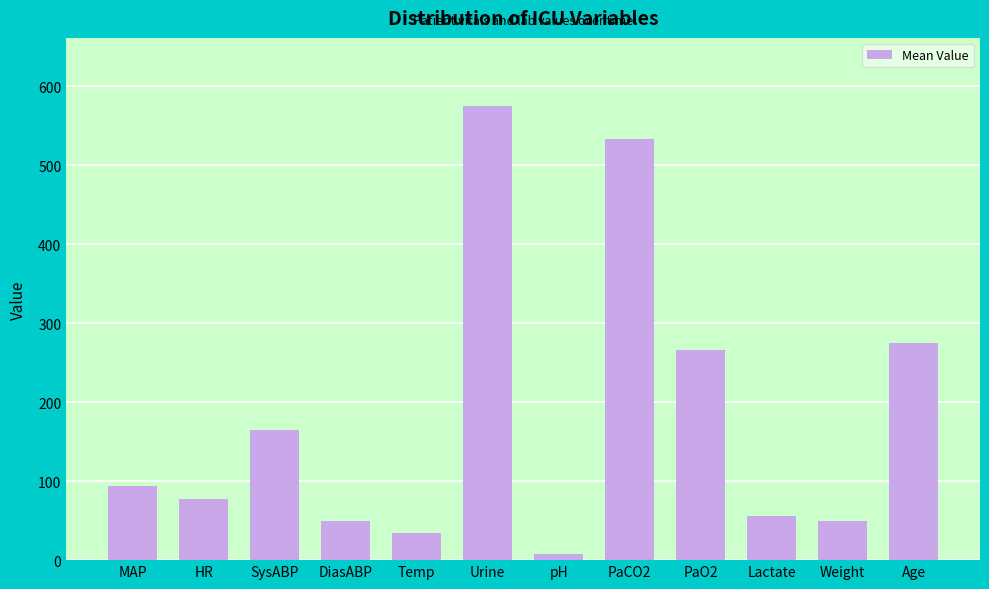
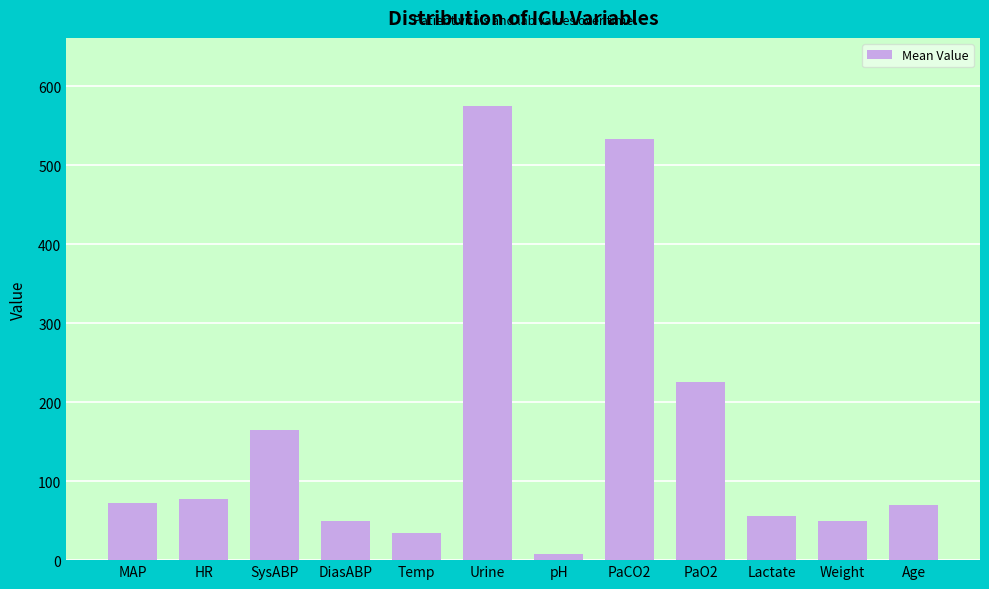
MAP: 90 -> 70
PaO2: 270 -> 230
Age: 270 -> 70
